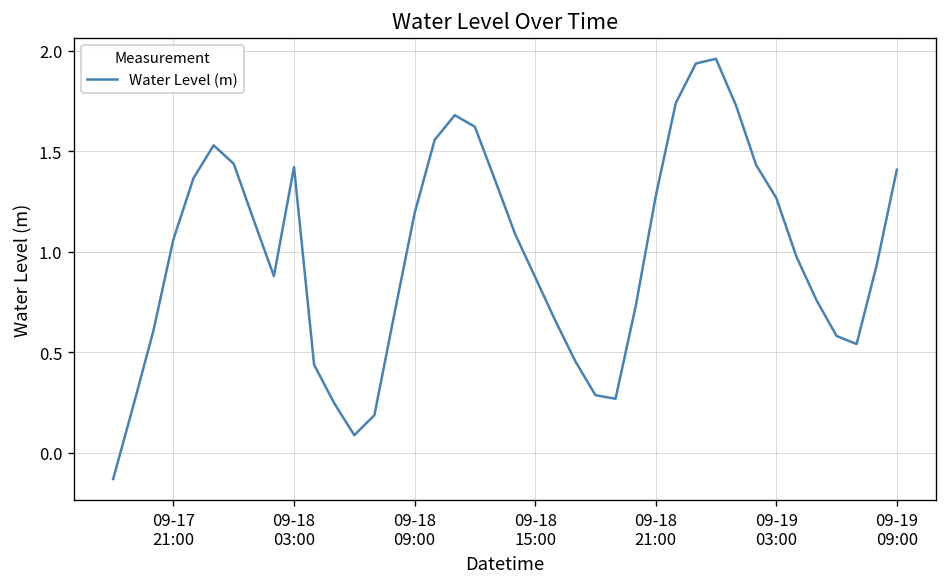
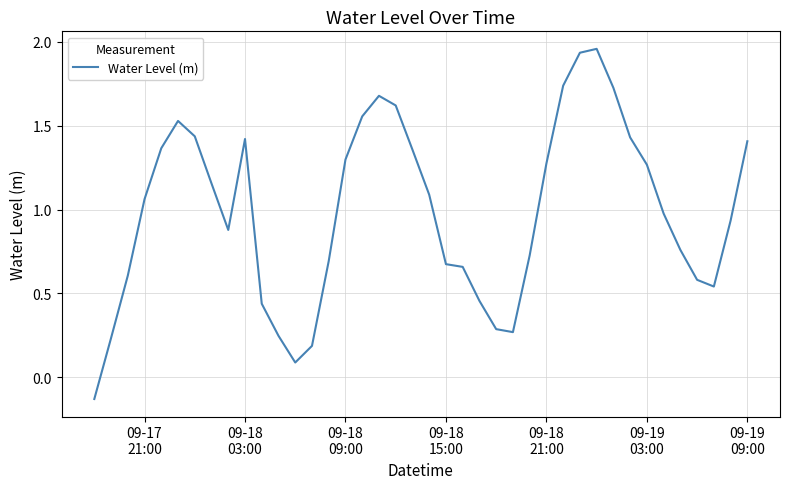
09-18 09:00: 1.19 -> 1.30
09-18 15:00: 0.87 -> 0.67
